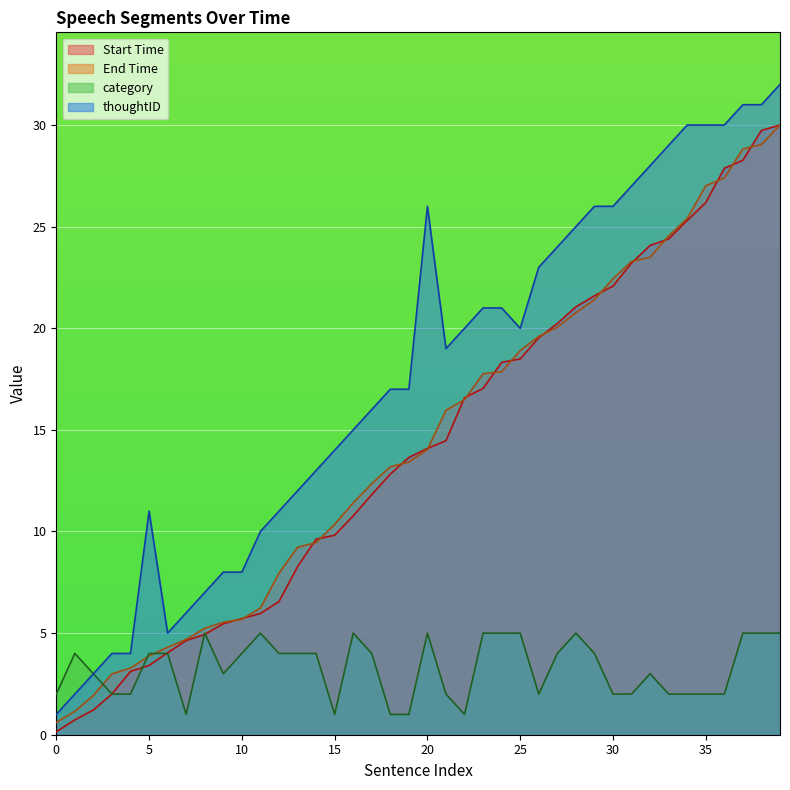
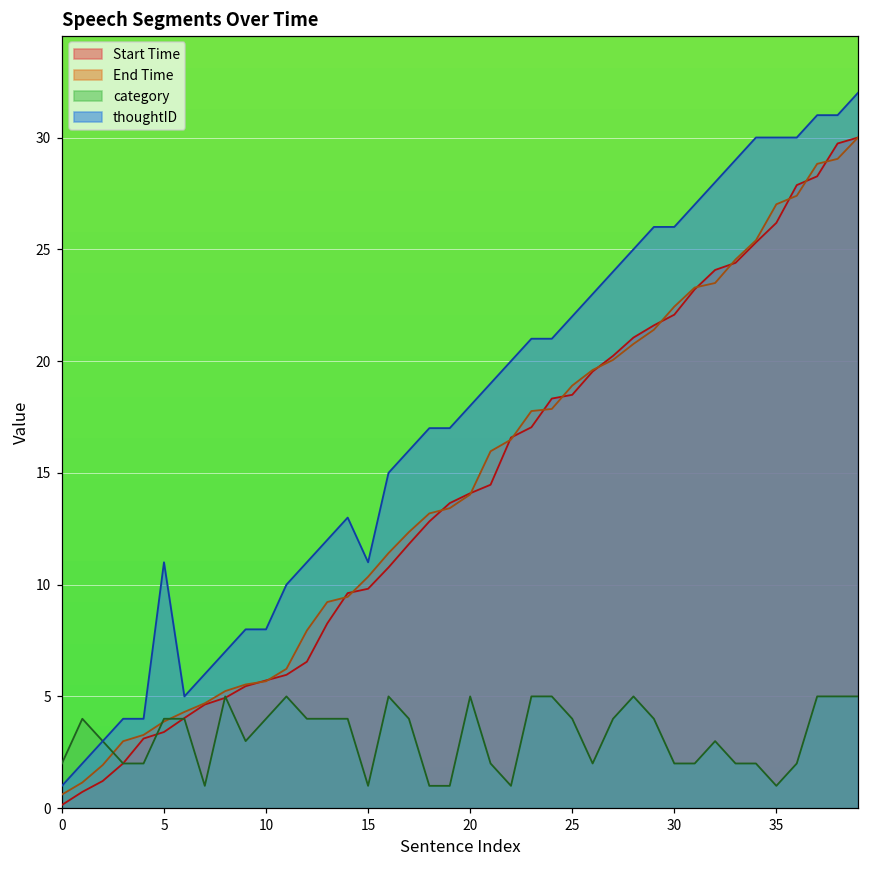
thoughtID, 15: 14 -> 11
thoughtID, 20: 26 -> 18
category, 25: 5 -> 4
thoughtID, 25: 20 -> 22
category, 35: 2 -> 1
